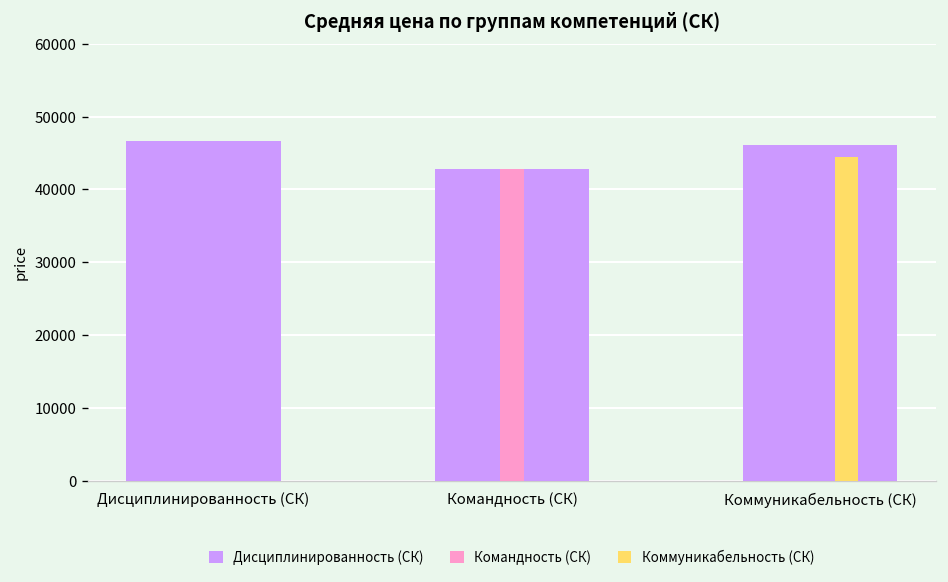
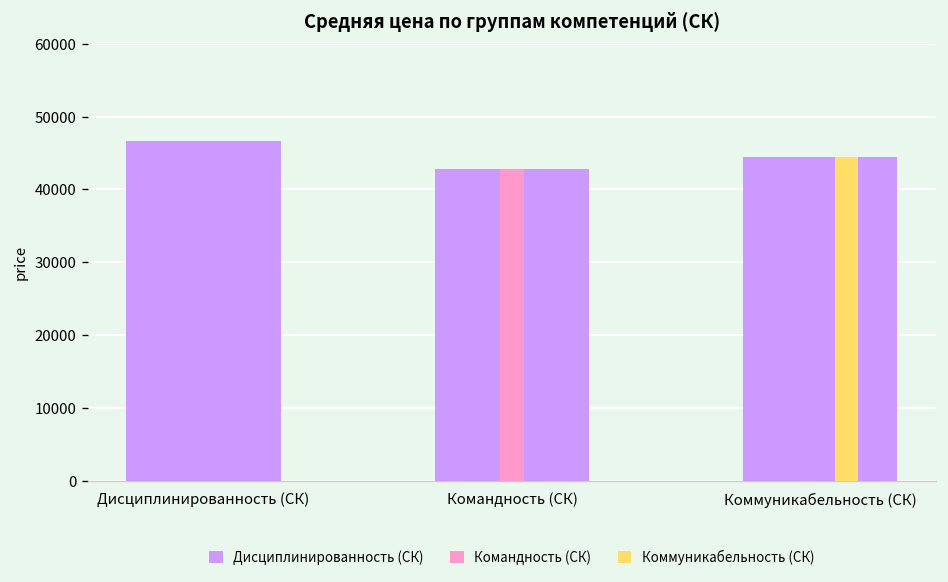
Дисциплинированность (СК), Коммуникабельность (СК): 46000 -> 44000
